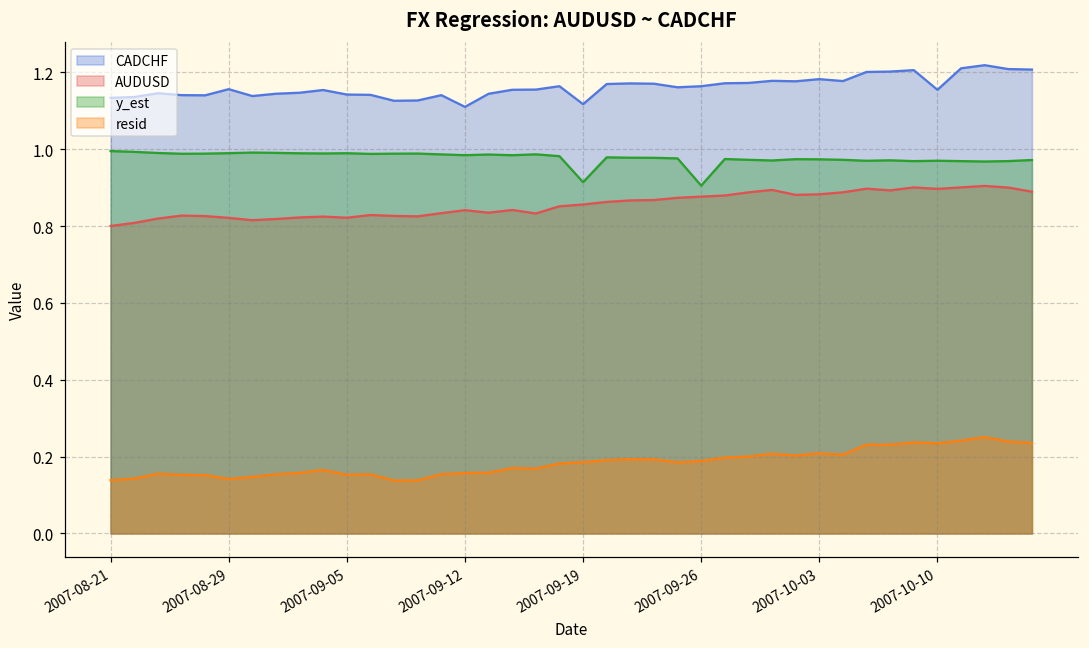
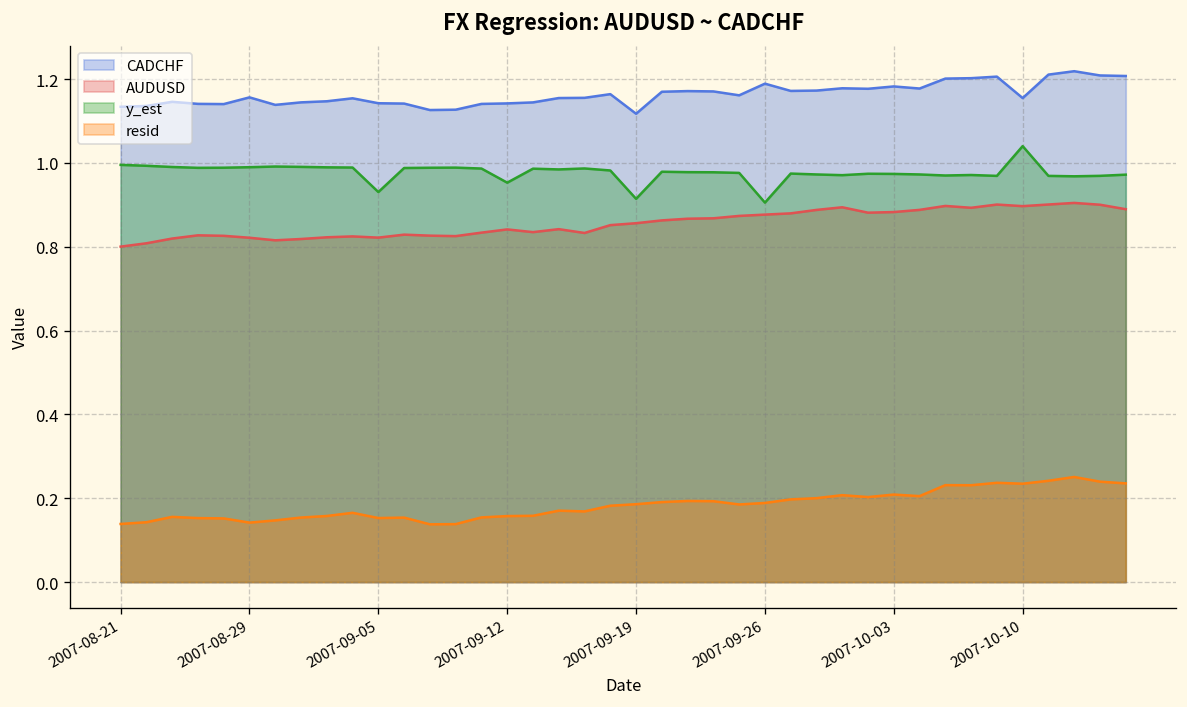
y_est, 2007-09-05: 0.99 -> 0.93
CADCHF, 2007-09-12: 1.11 -> 1.14
y_est, 2007-09-12: 0.98 -> 0.95
CADCHF, 2007-09-26: 1.16 -> 1.19
y_est, 2007-10-10: 0.97 -> 1.04
